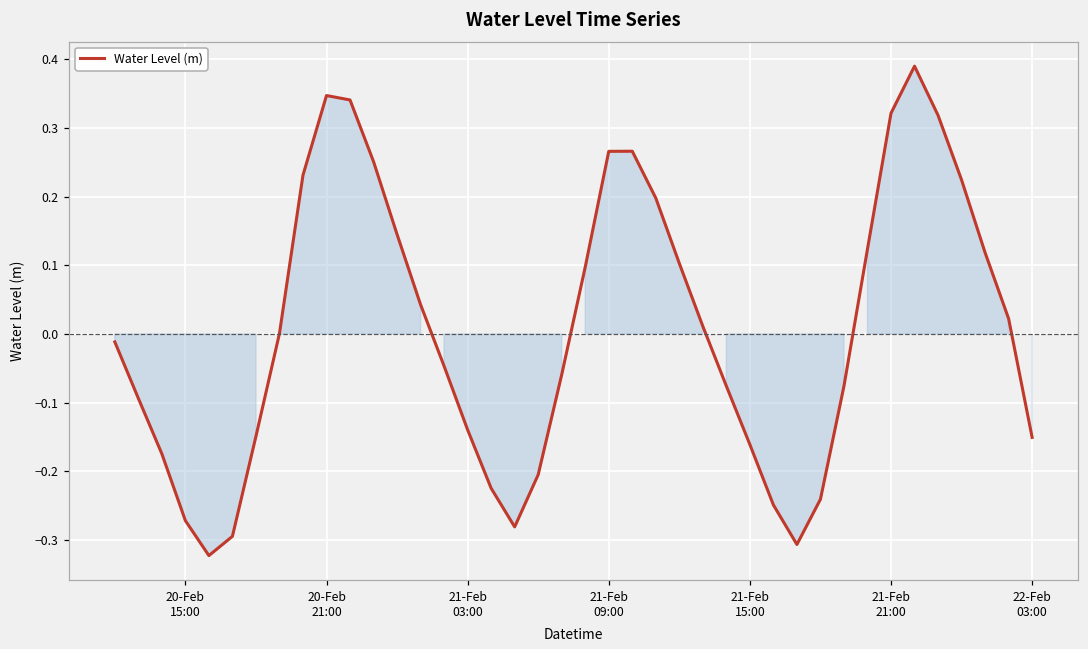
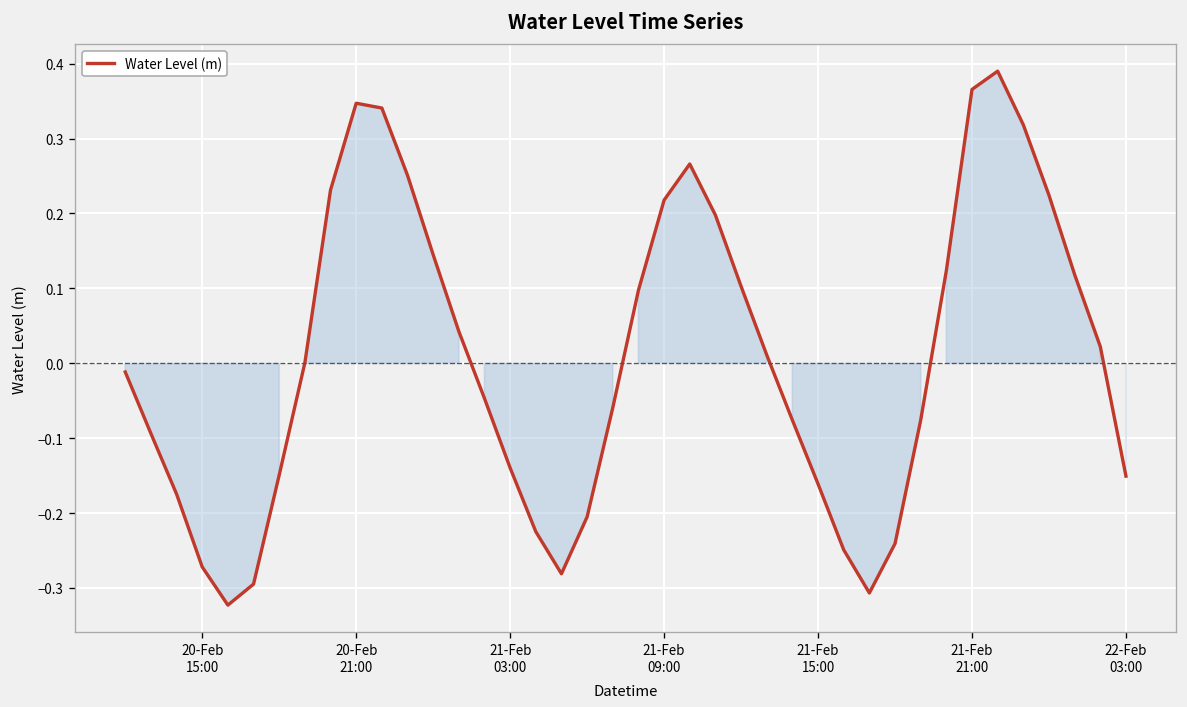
21-Feb 09:00: 0.27 -> 0.22
21-Feb 21:00: 0.32 -> 0.37
